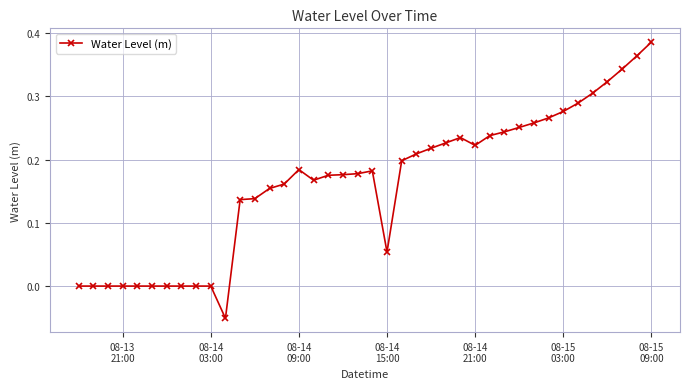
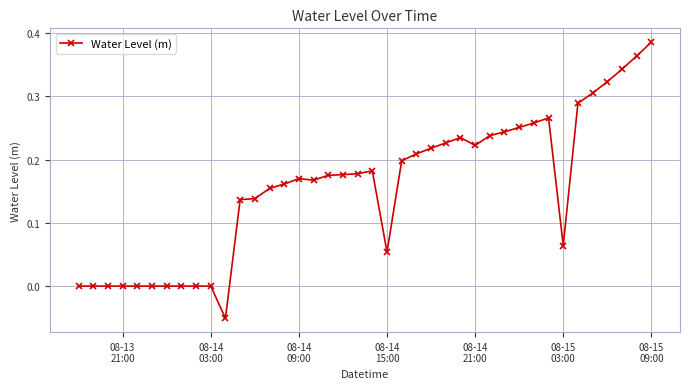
08-14 09:00: 0.18 -> 0.17
08-15 03:00: 0.28 -> 0.06
